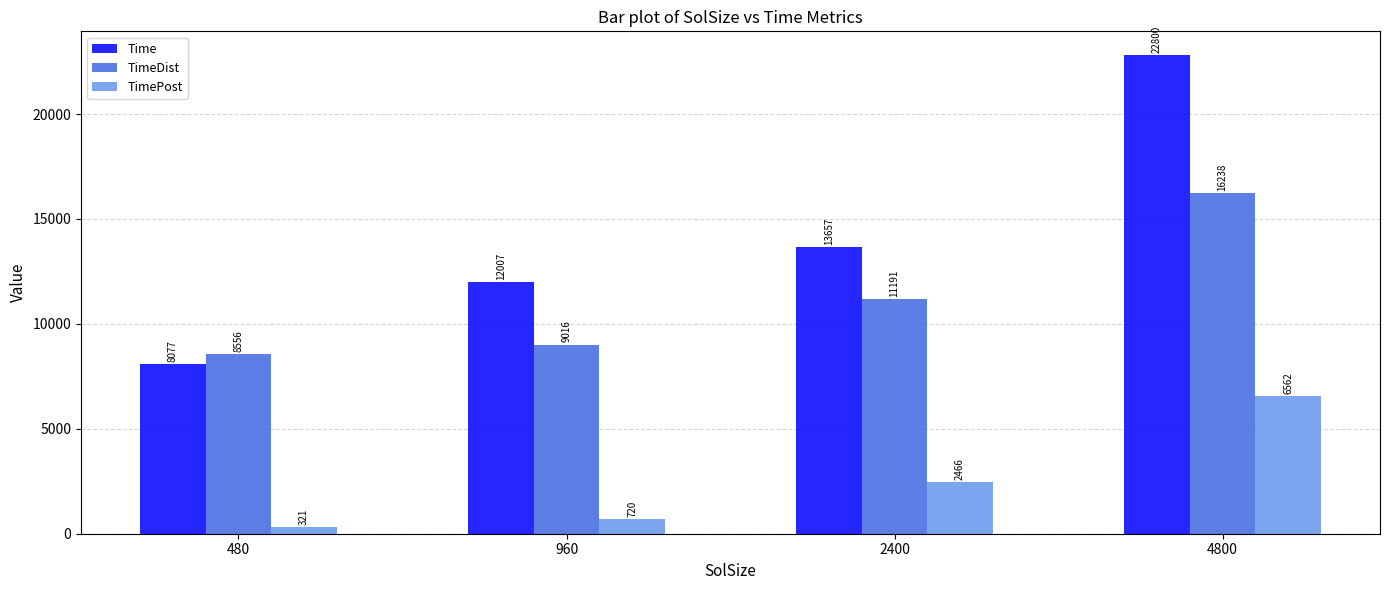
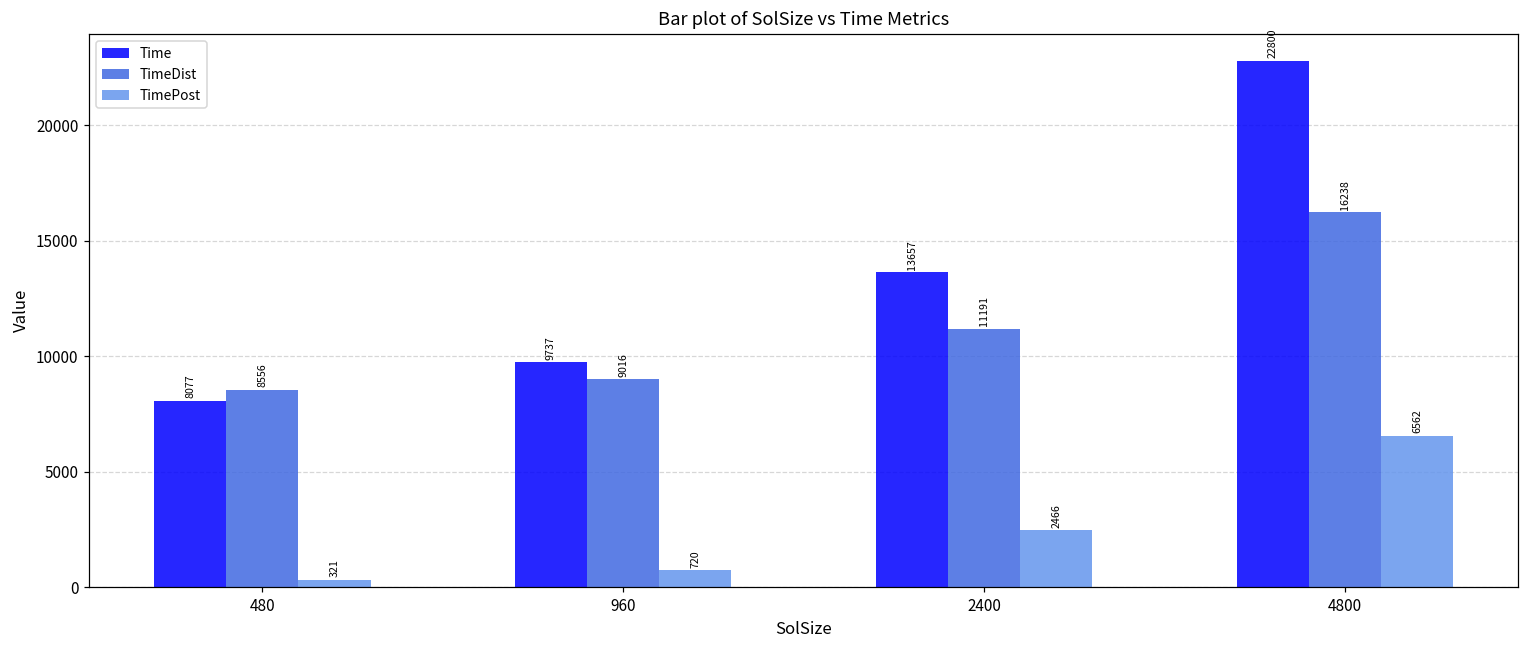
Time, 960: 12007 -> 9737
